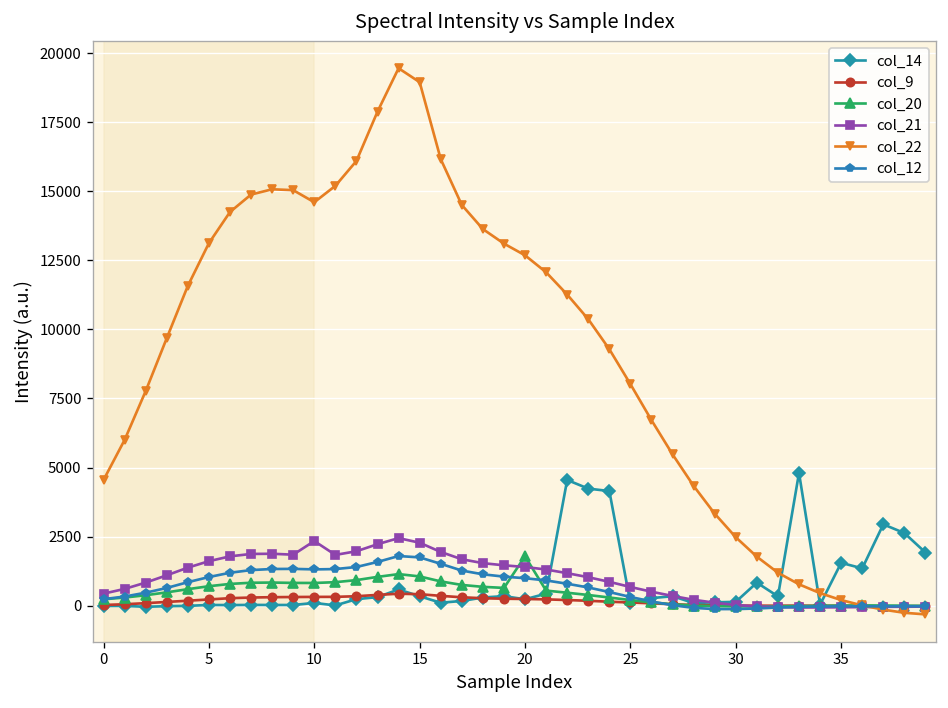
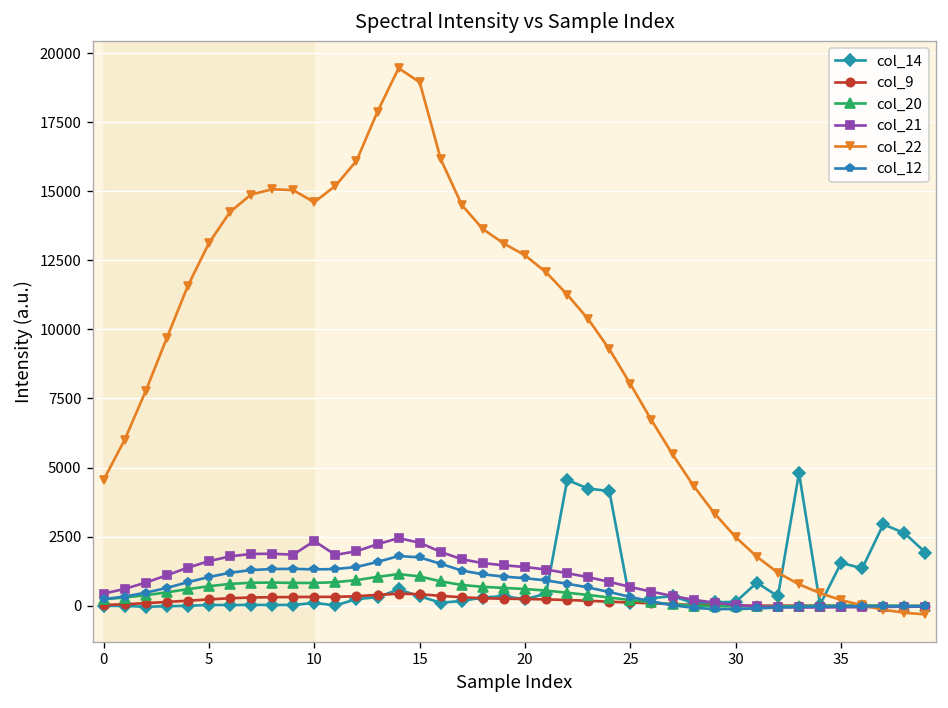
col_20, 20: 1800 -> 600
